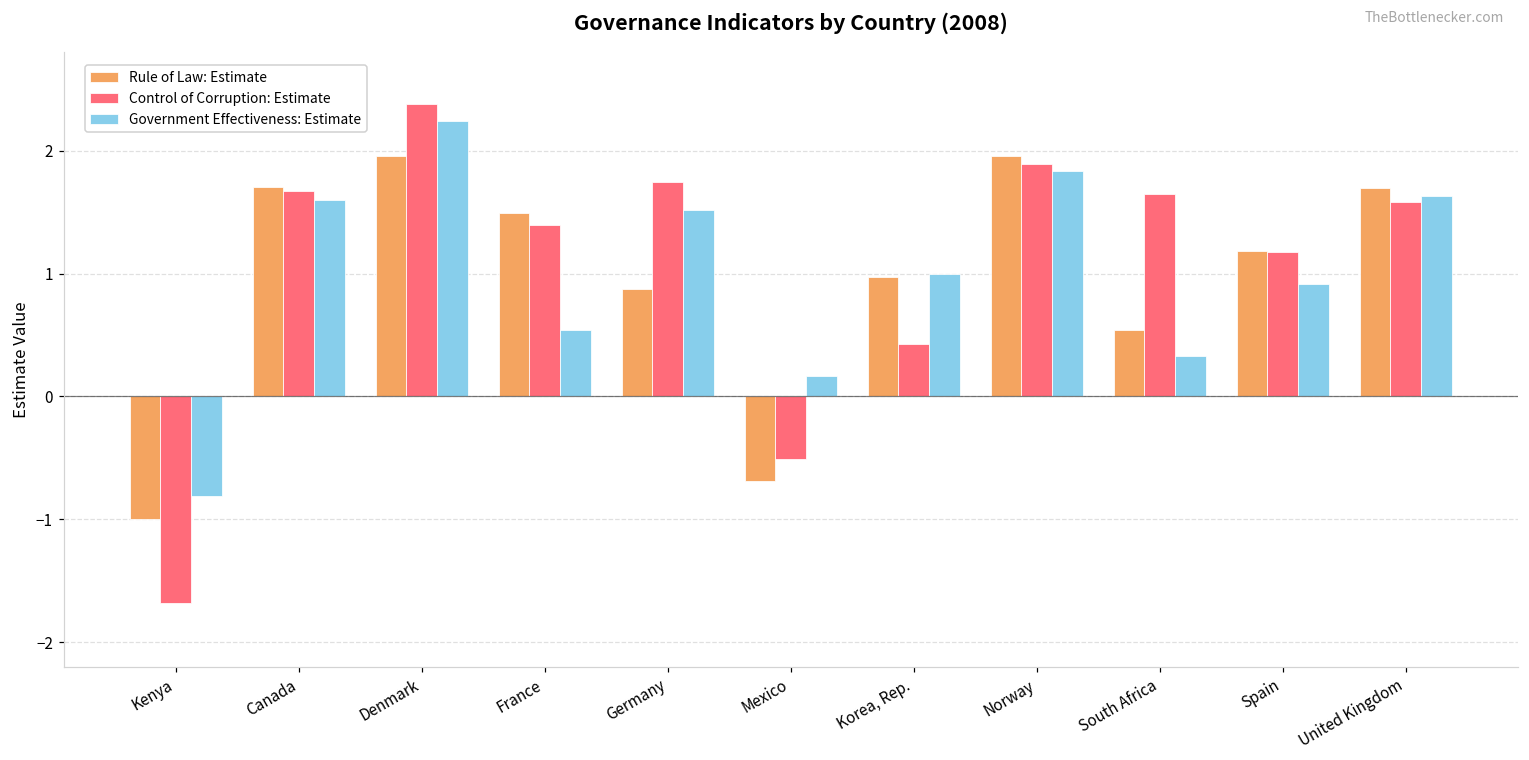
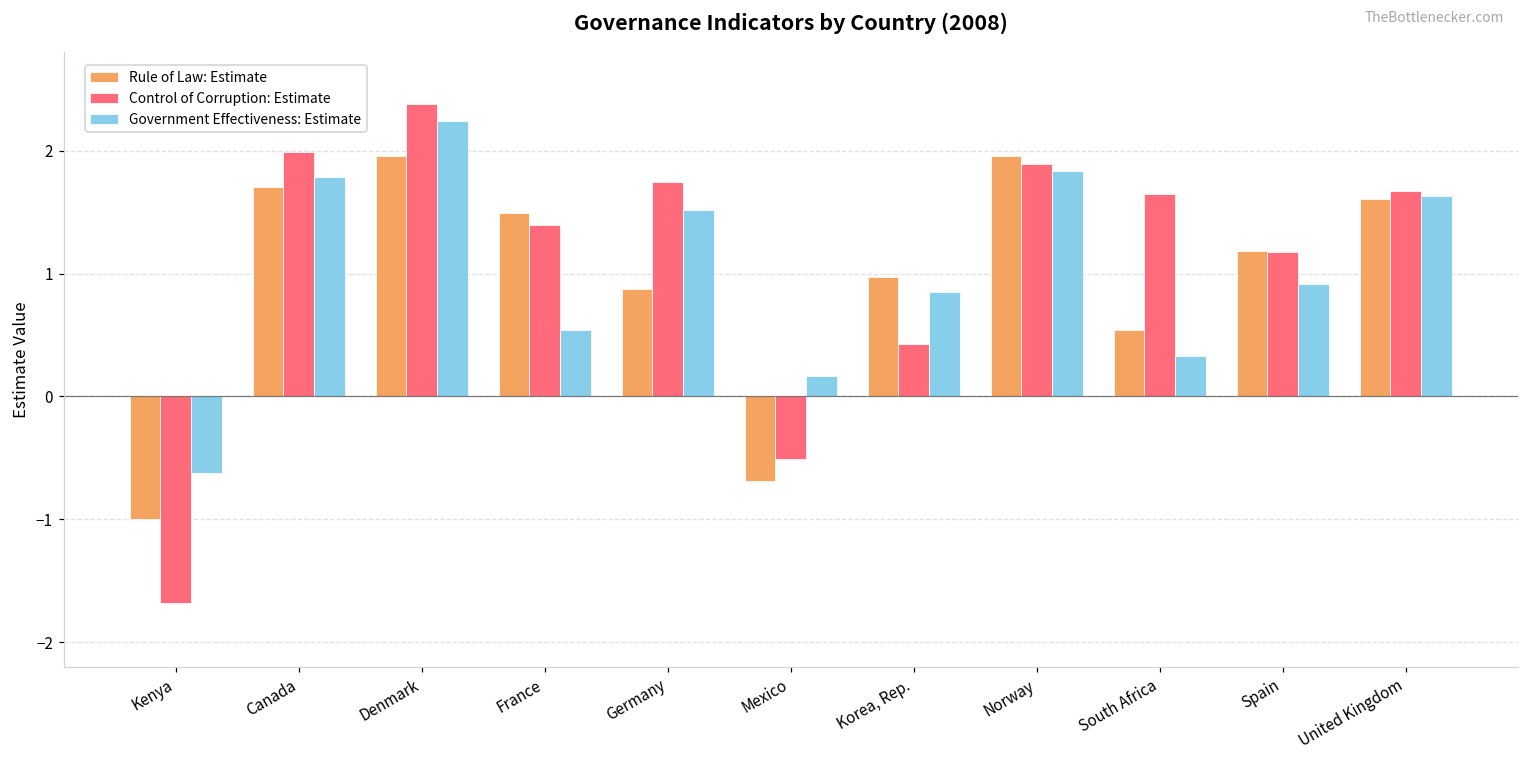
Government Effectiveness: Estimate, Kenya: -0.81 -> -0.62
Control of Corruption: Estimate, Canada: 1.68 -> 1.99
Government Effectiveness: Estimate, Canada: 1.60 -> 1.78
Government Effectiveness: Estimate, Korea, Rep.: 0.99 -> 0.85
Rule of Law: Estimate, United Kingdom: 1.70 -> 1.61
Control of Corruption: Estimate, United Kingdom: 1.58 -> 1.67
